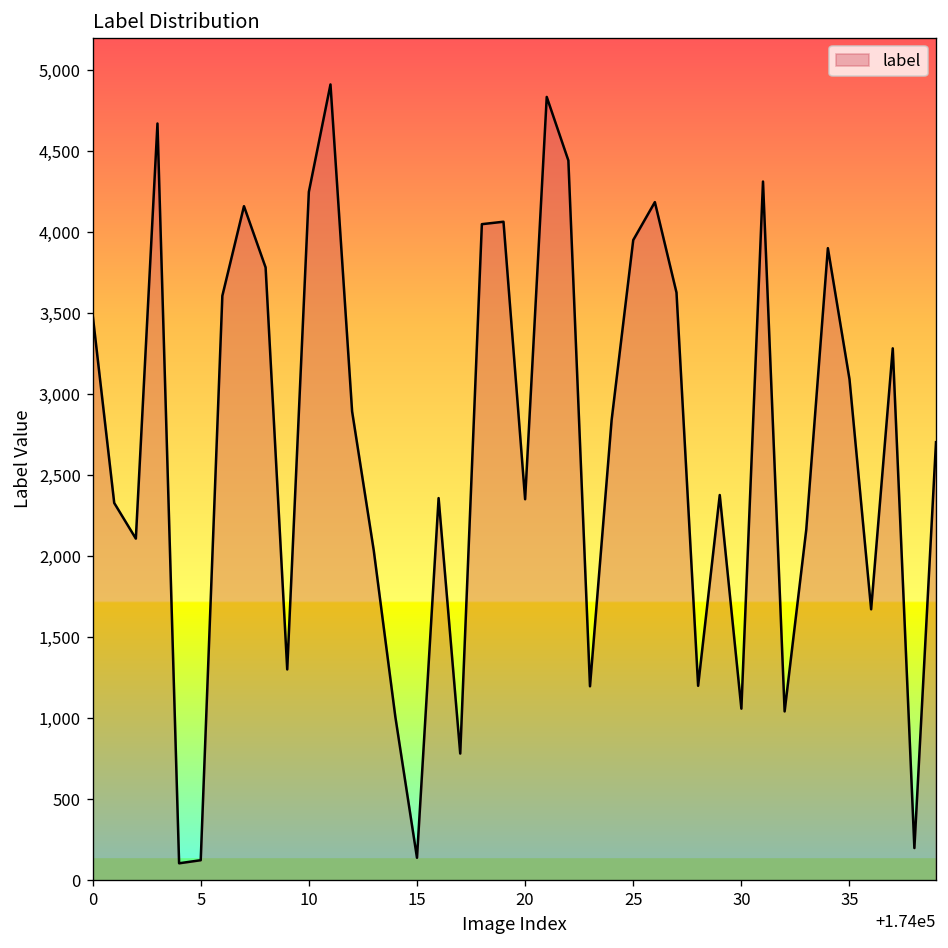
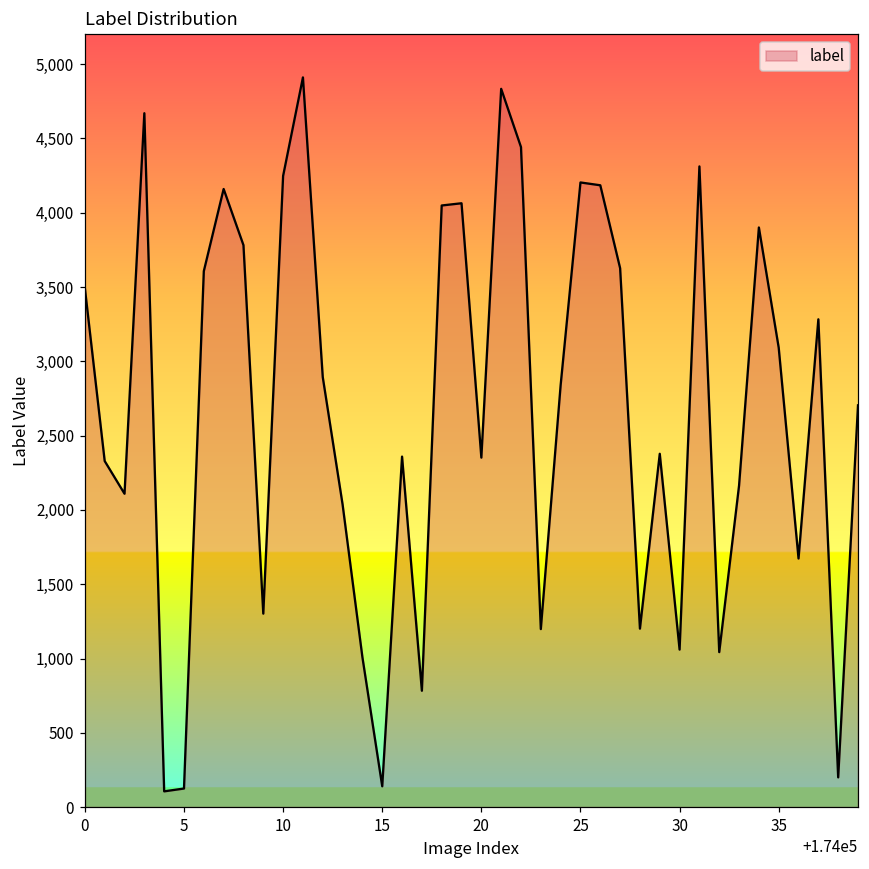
25: 3,950 -> 4,200
